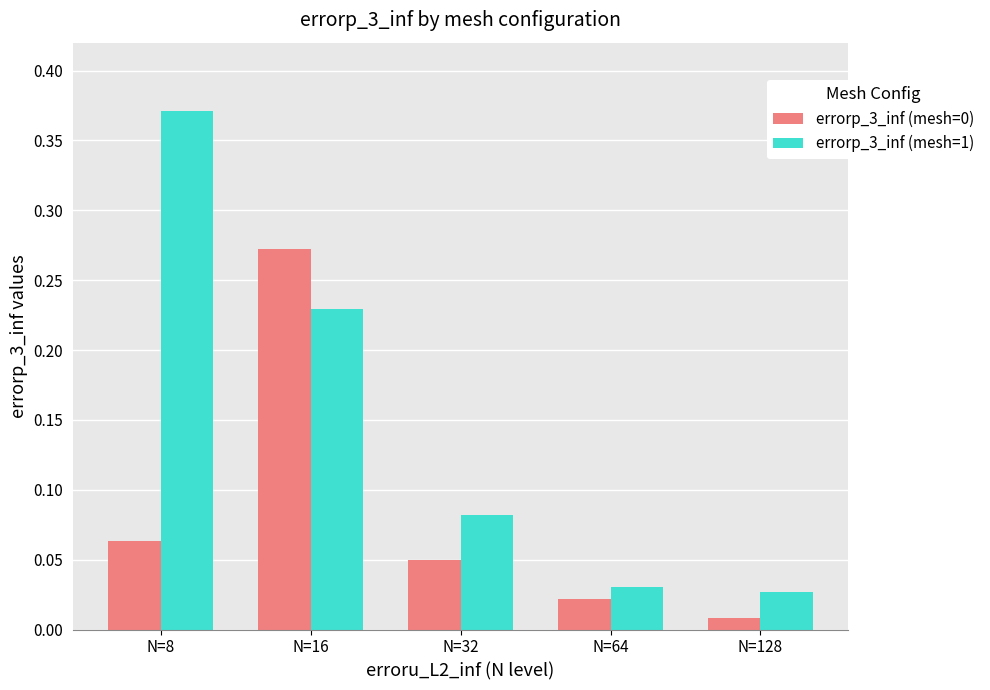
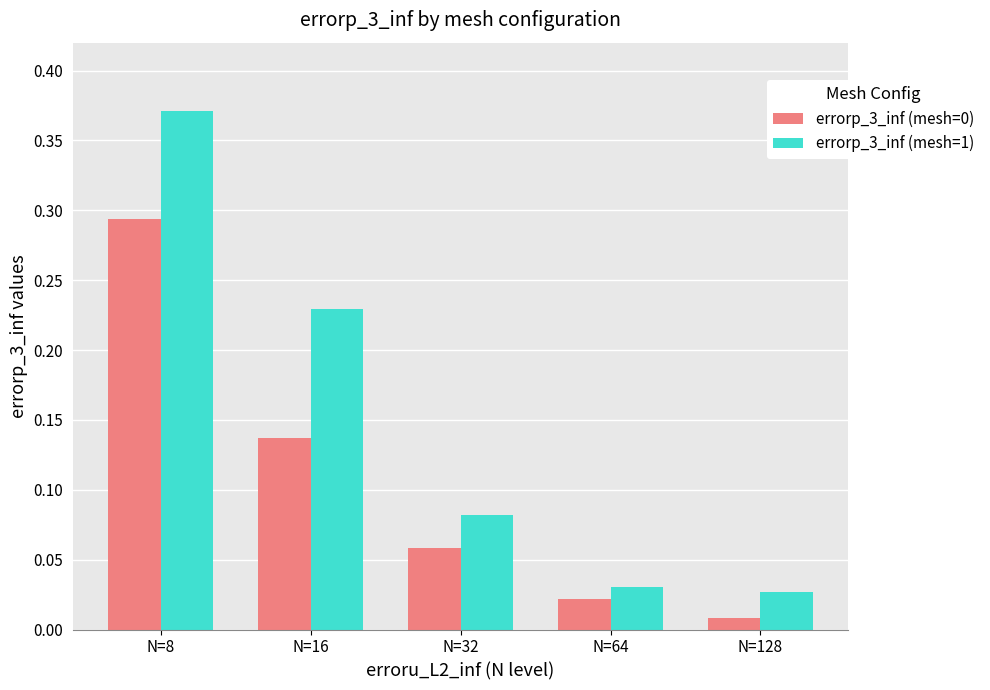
errorp_3_inf (mesh=0), N=8: 0.063 -> 0.294
errorp_3_inf (mesh=0), N=16: 0.273 -> 0.137
errorp_3_inf (mesh=0), N=32: 0.050 -> 0.058
